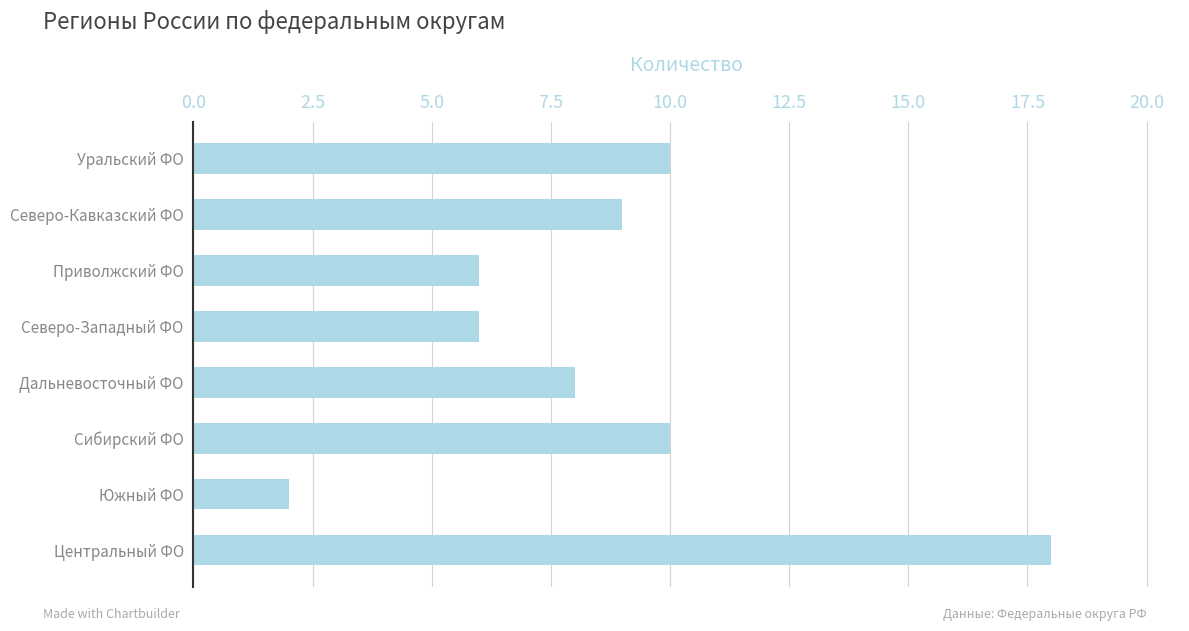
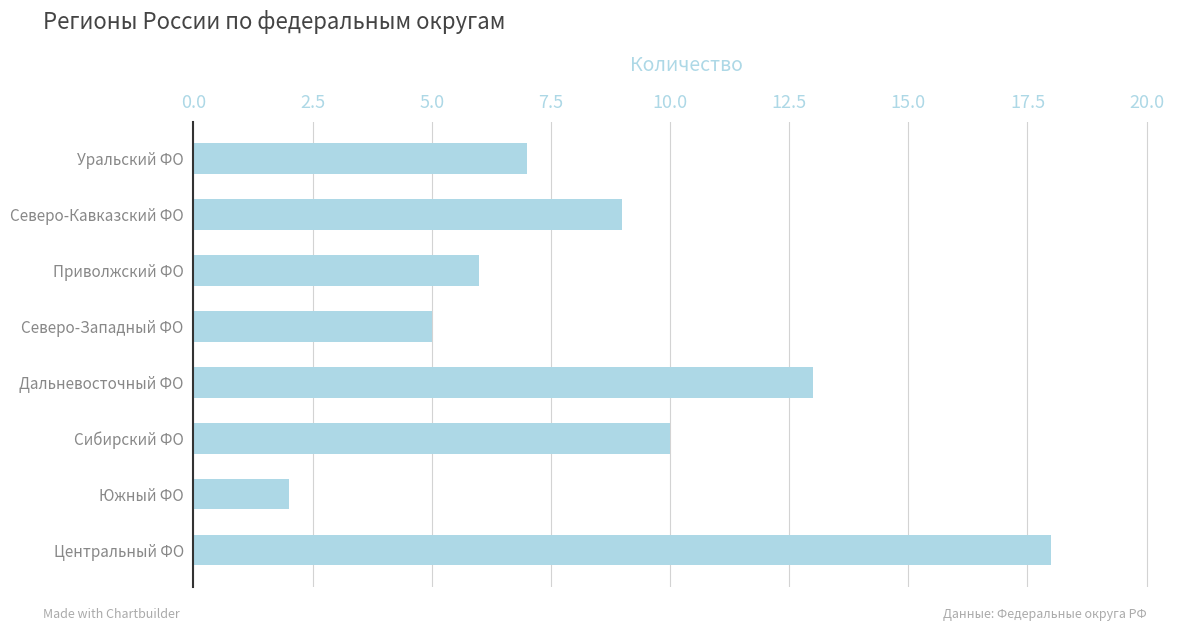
Уральский ФО: 10 -> 7
Северо-Западный ФО: 6 -> 5
Дальневосточный ФО: 8 -> 13
